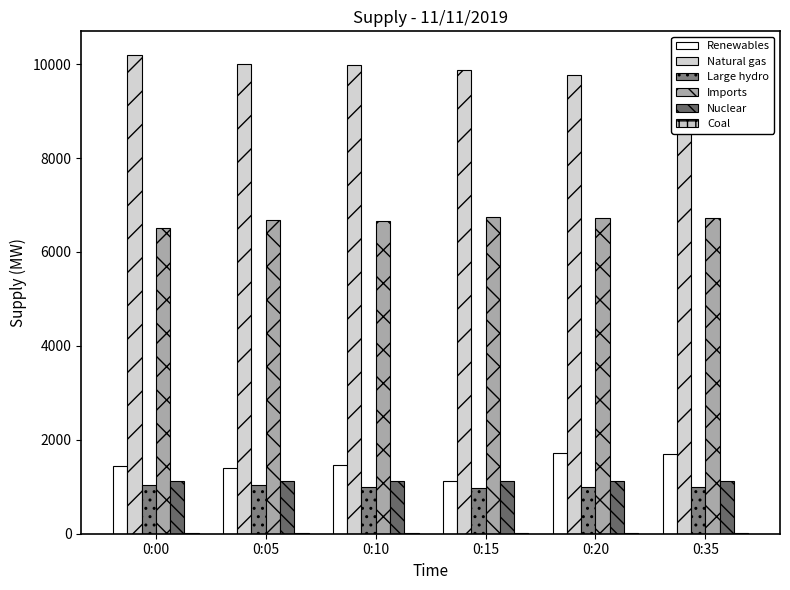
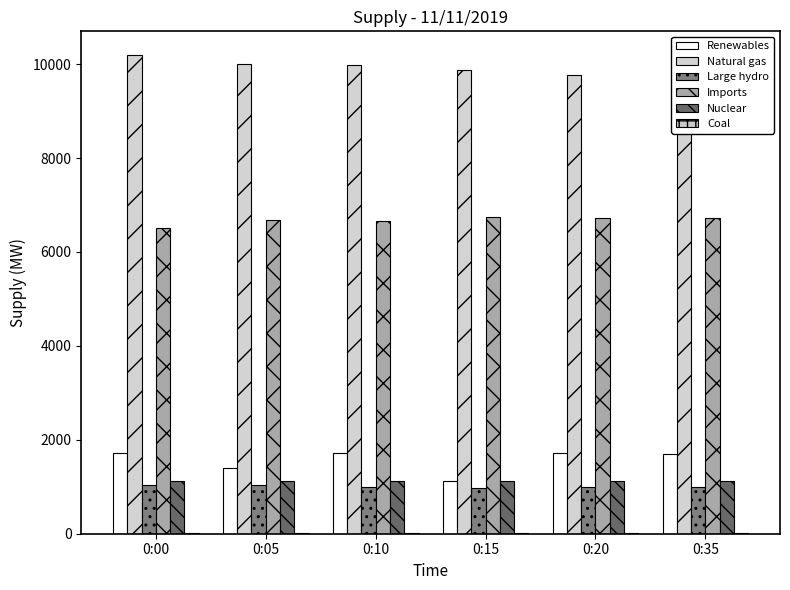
Renewables, 0:00: 1400 -> 1700
Renewables, 0:10: 1500 -> 1700
